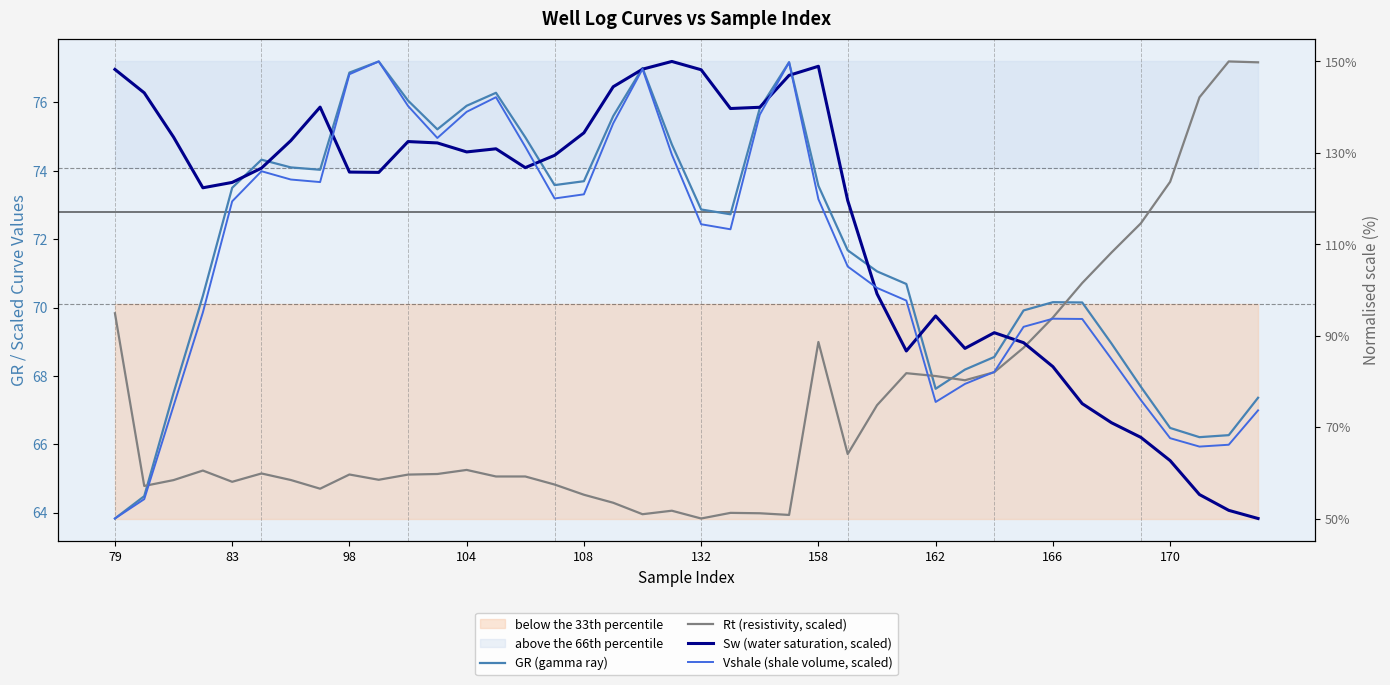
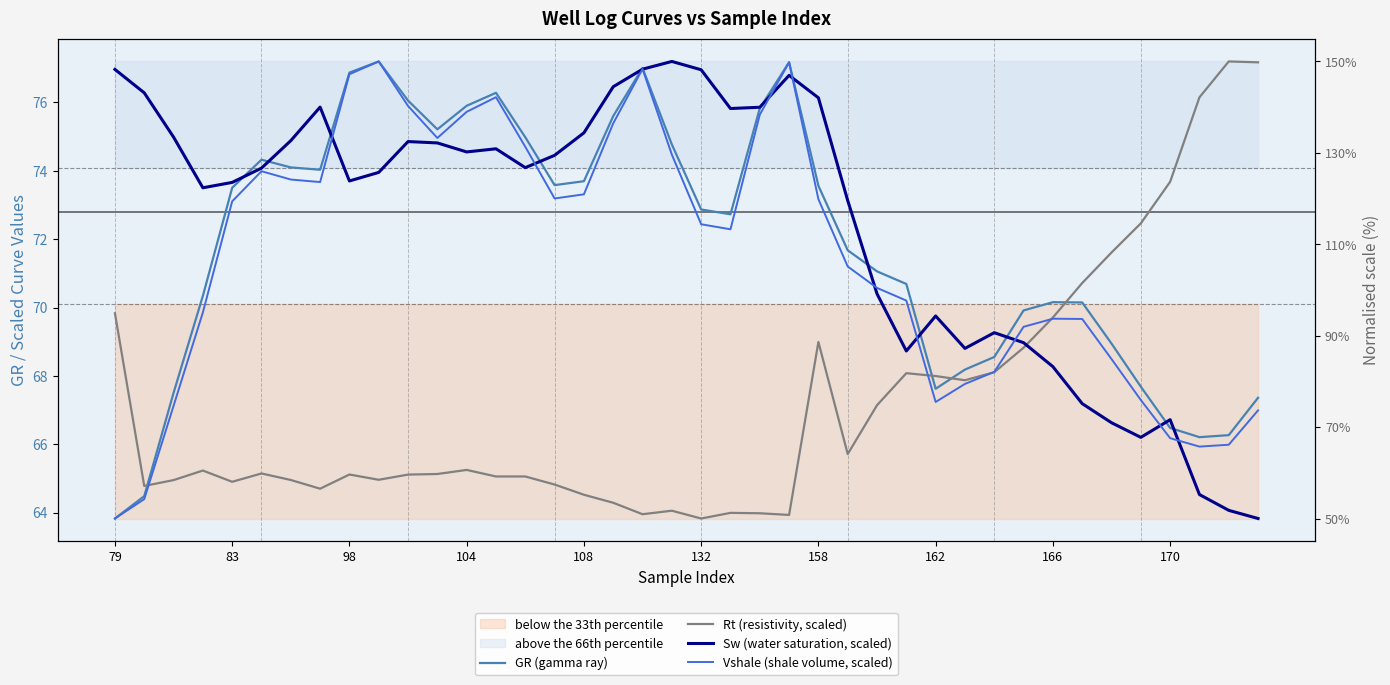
Sw (water saturation, scaled), 98: 74.0 -> 73.7
Sw (water saturation, scaled), 158: 77.1 -> 76.1
Sw (water saturation, scaled), 170: 65.5 -> 66.7
